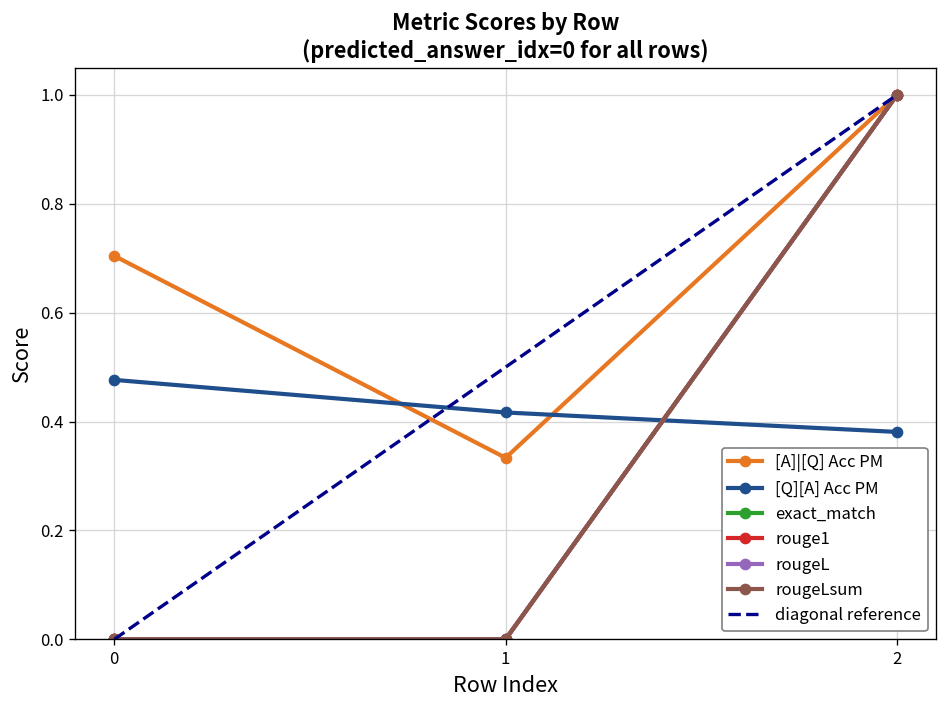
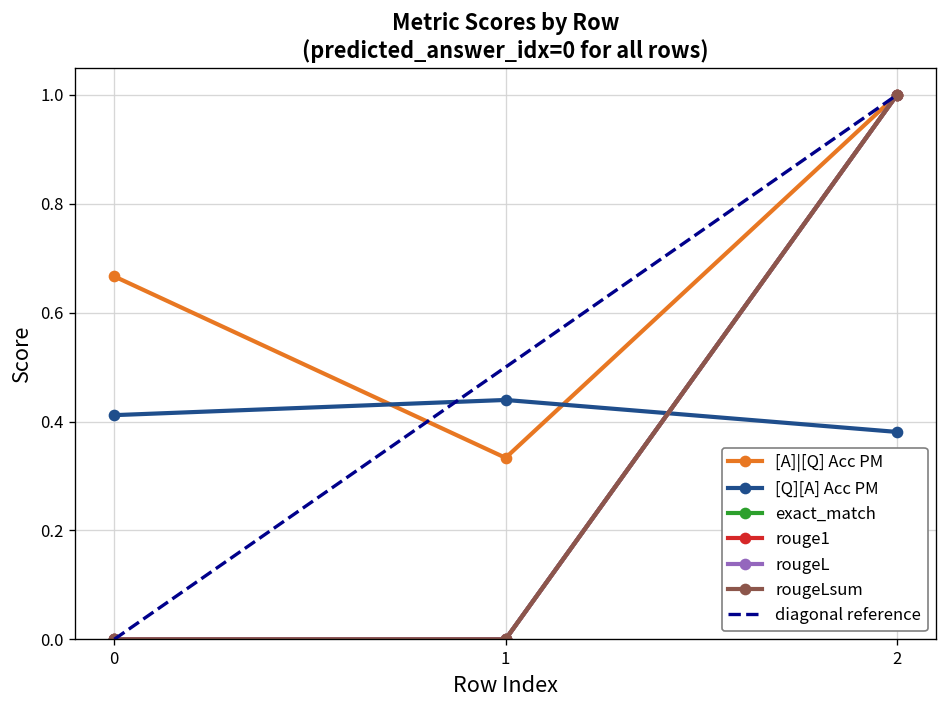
[A]|[Q] Acc PM, 0: 0.70 -> 0.67
[Q][A] Acc PM, 0: 0.48 -> 0.41
[Q][A] Acc PM, 1: 0.42 -> 0.44
